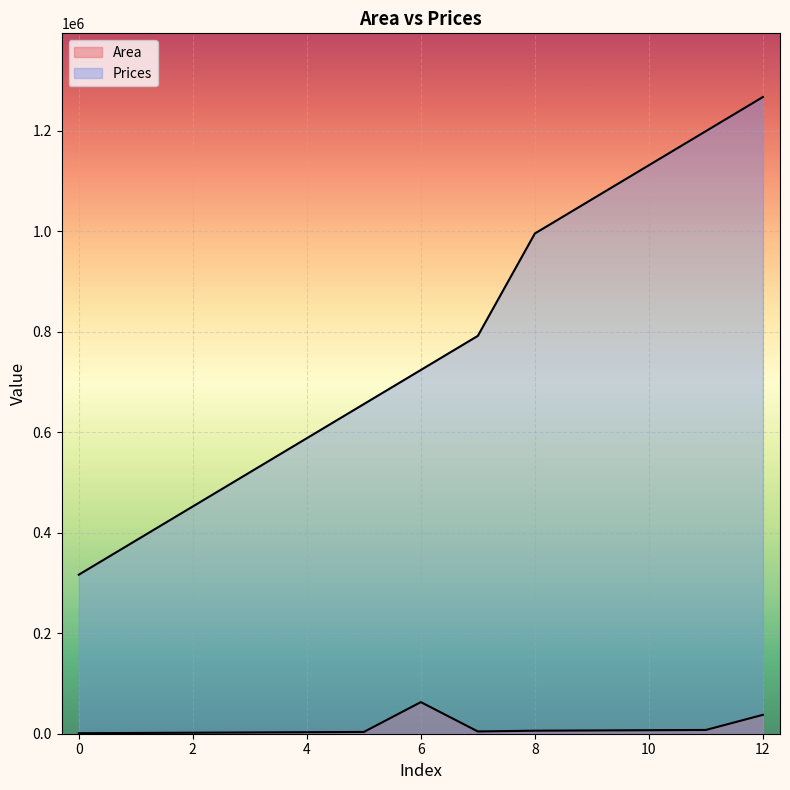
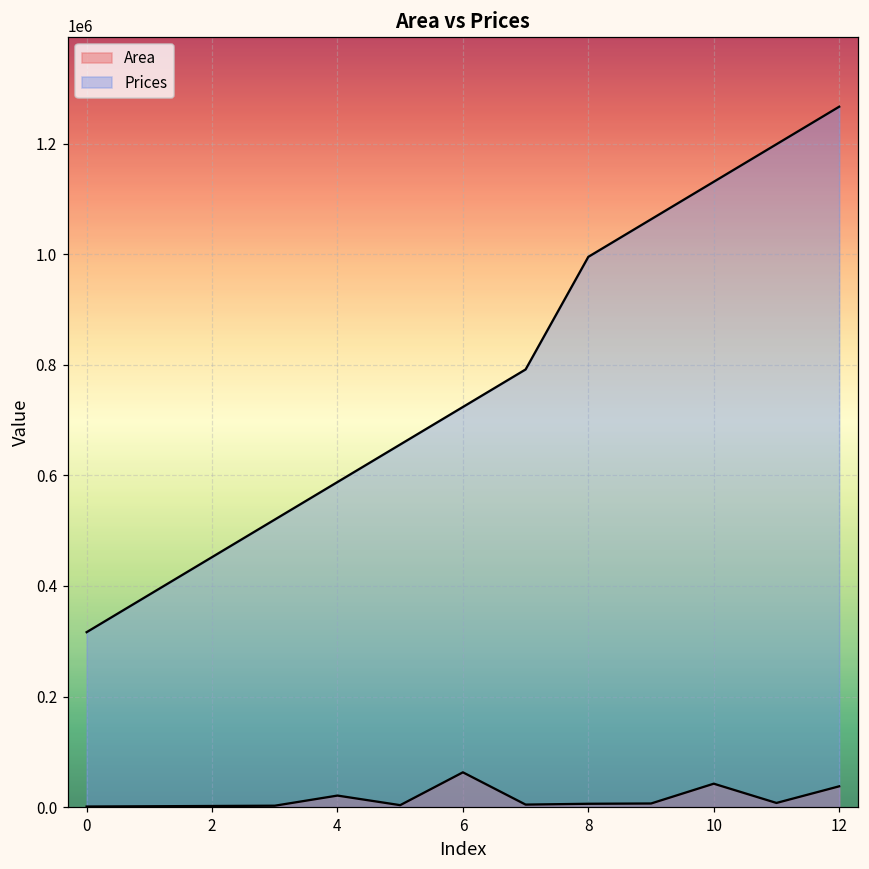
Area, 4: 0 -> 20000
Area, 10: 10000 -> 40000
